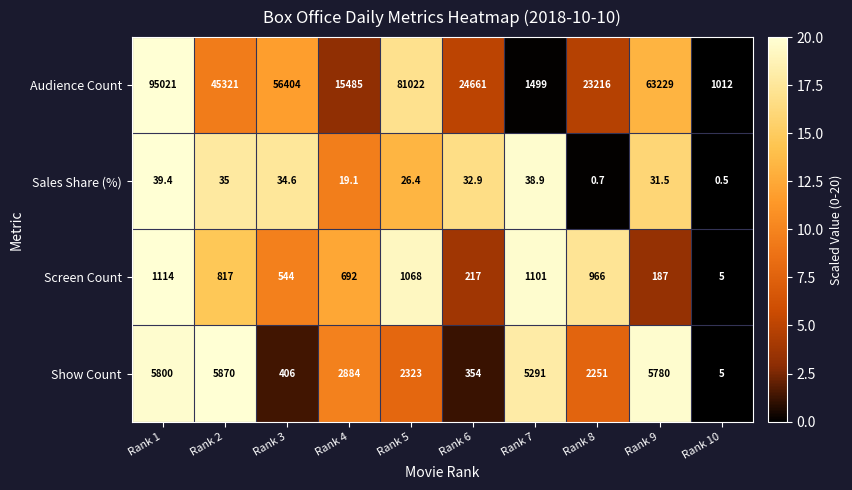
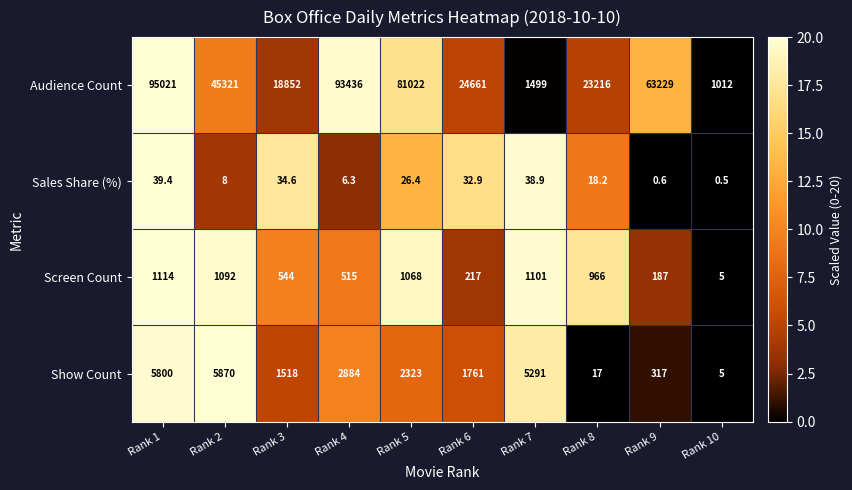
Audience Count, Rank 3: 56404 -> 18852
Audience Count, Rank 4: 15485 -> 93436
Sales Share (%), Rank 2: 35 -> 8
Sales Share (%), Rank 4: 19.1 -> 6.3
Sales Share (%), Rank 8: 0.7 -> 18.2
Sales Share (%), Rank 9: 31.5 -> 0.6
Screen Count, Rank 2: 817 -> 1092
Screen Count, Rank 4: 692 -> 515
Show Count, Rank 3: 406 -> 1518
Show Count, Rank 6: 354 -> 1761
Show Count, Rank 8: 2251 -> 17
Show Count, Rank 9: 5780 -> 317
